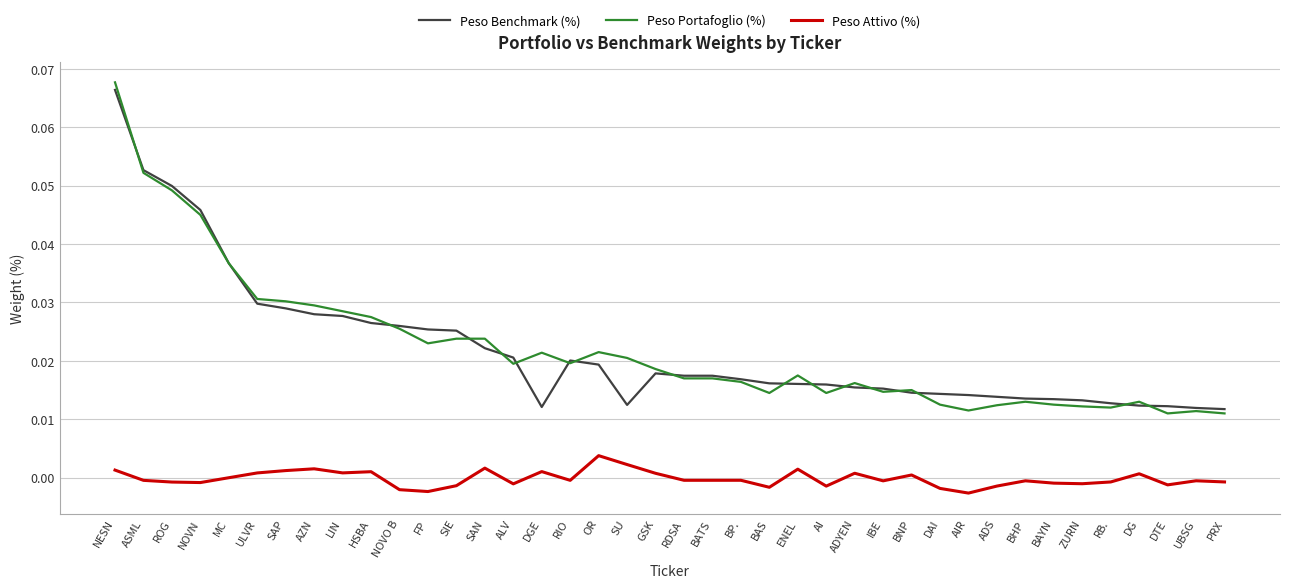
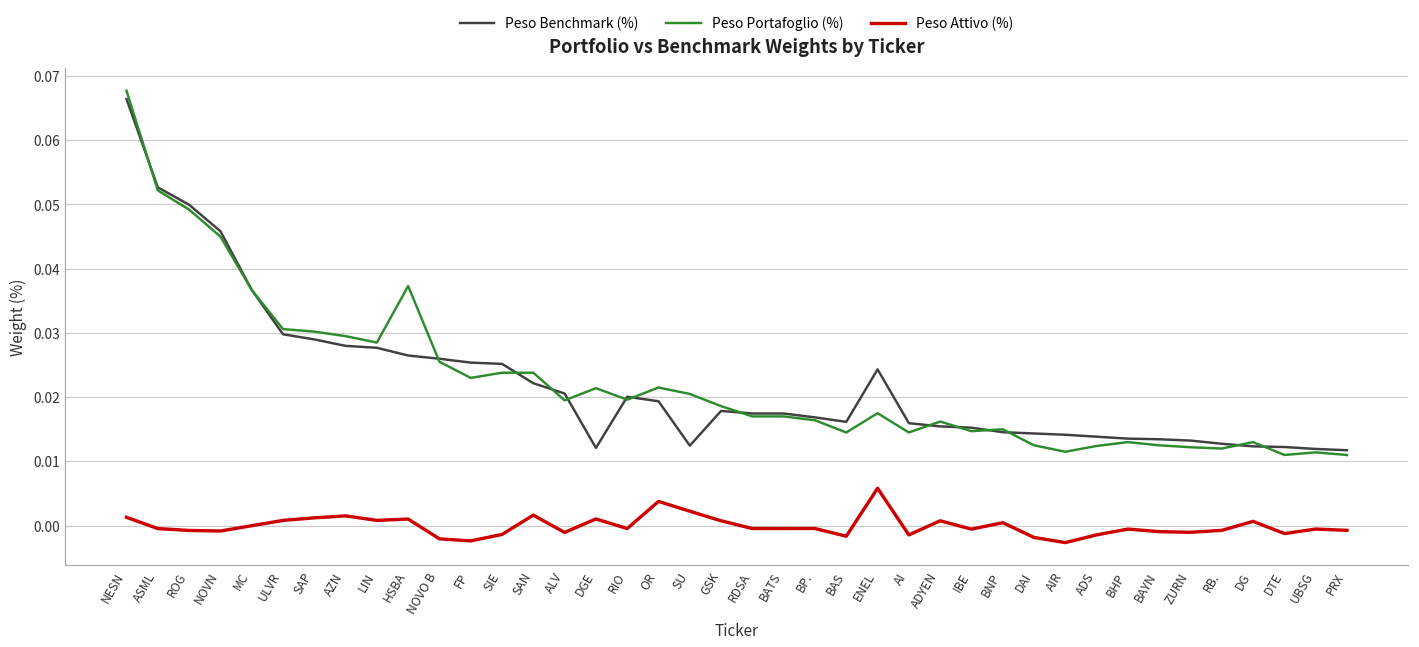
Peso Portafoglio (%), HSBA: 0.028 -> 0.037
Peso Benchmark (%), ENEL: 0.016 -> 0.024
Peso Attivo (%), ENEL: 0.001 -> 0.006
